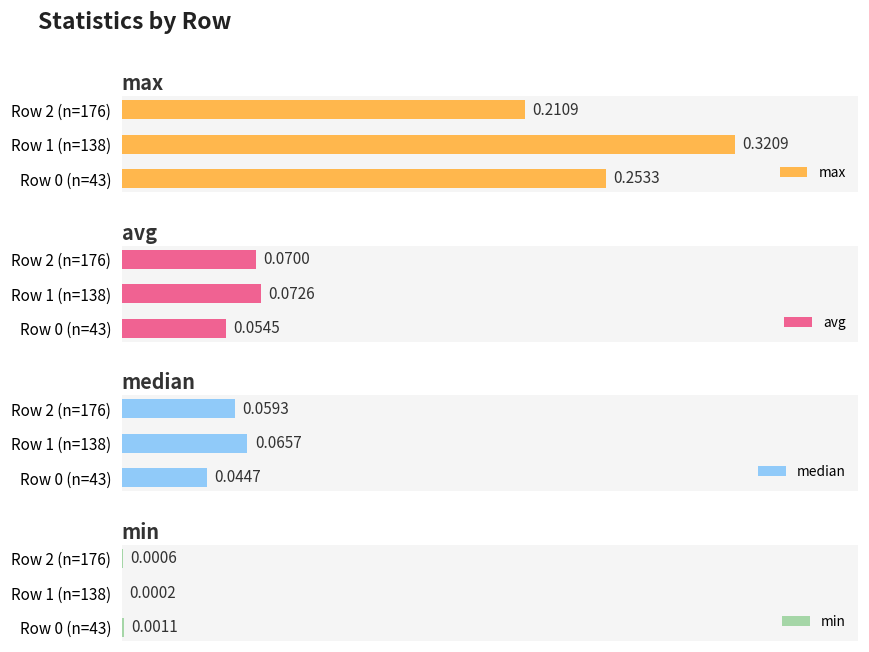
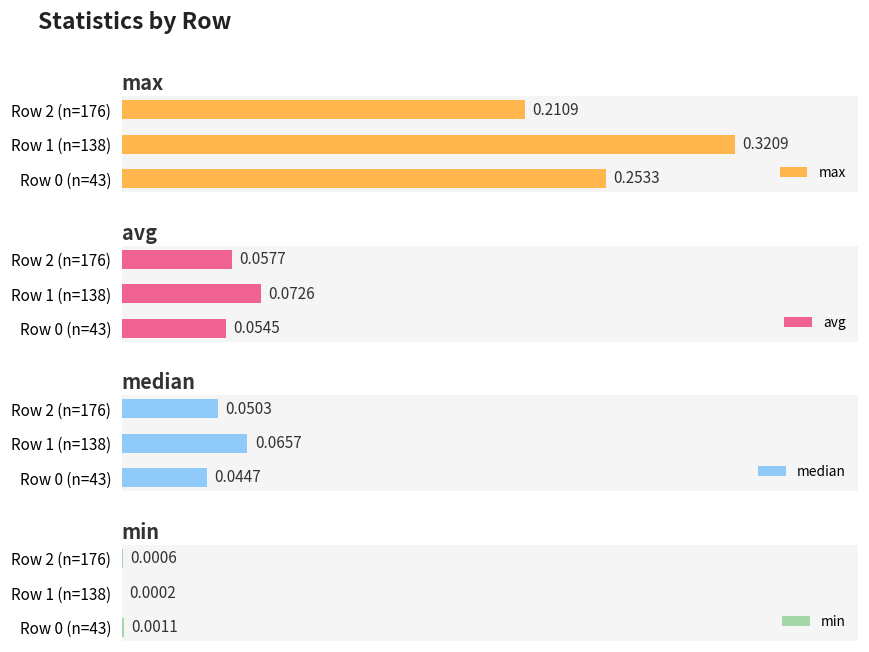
avg, Row 2 (n=176): 0.0700 -> 0.0577
median, Row 2 (n=176): 0.0593 -> 0.0503
